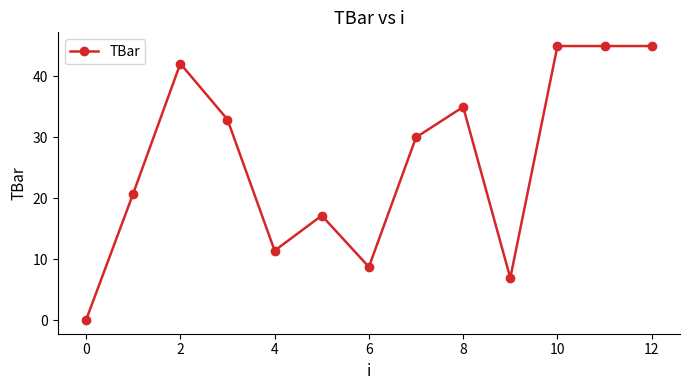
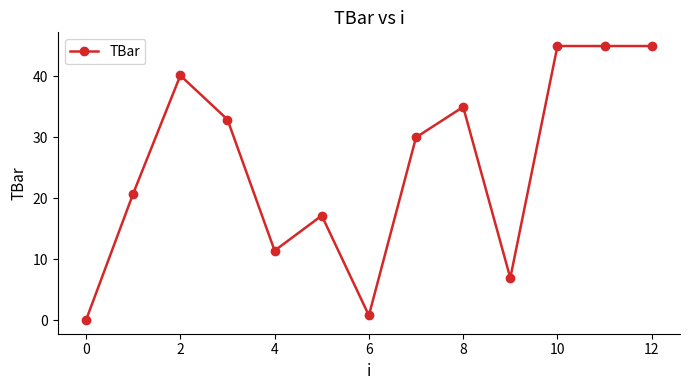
2: 42 -> 40
6: 9 -> 1
